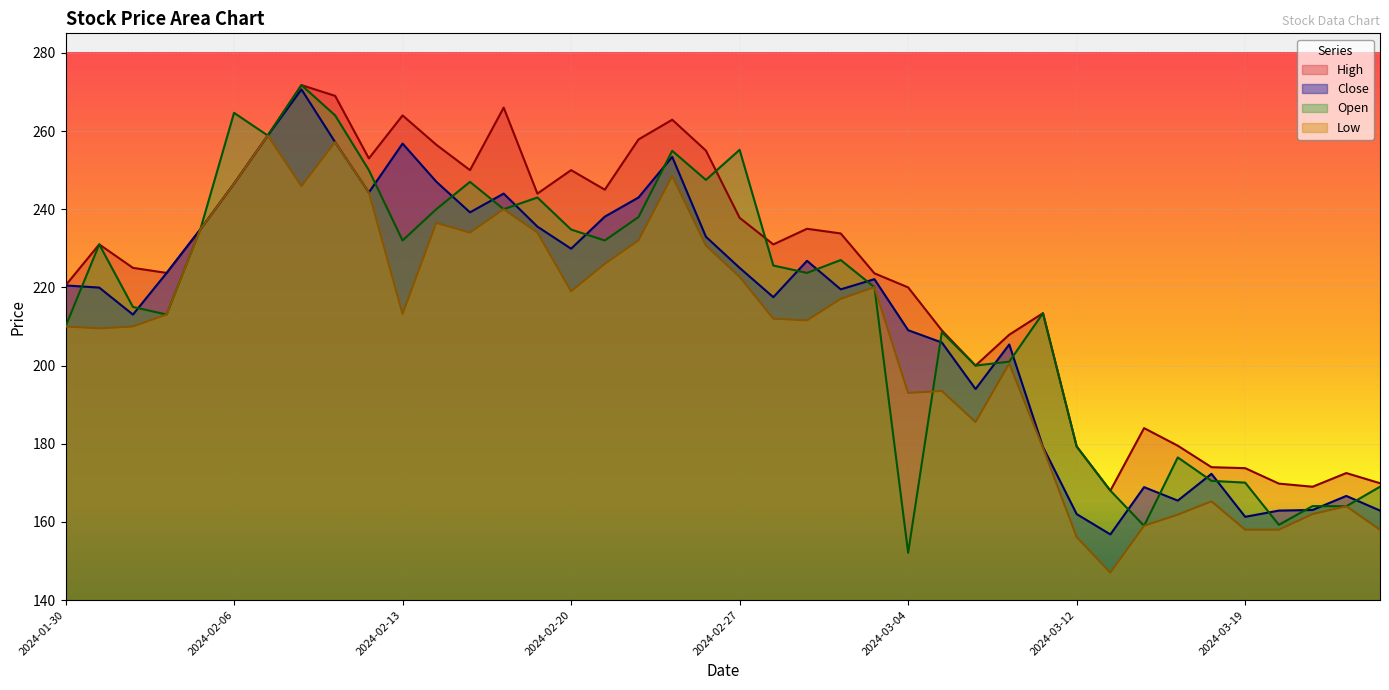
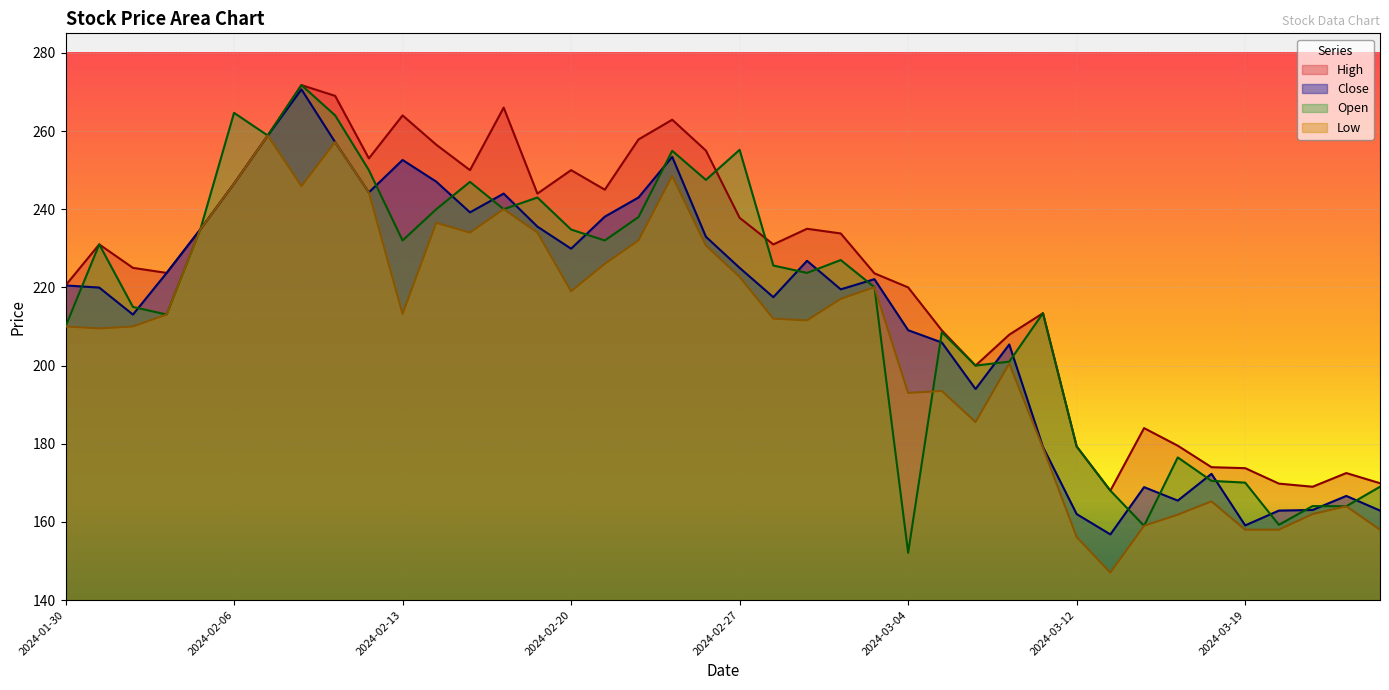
Close, 2024-02-13: 257 -> 253
Close, 2024-03-19: 161 -> 159
